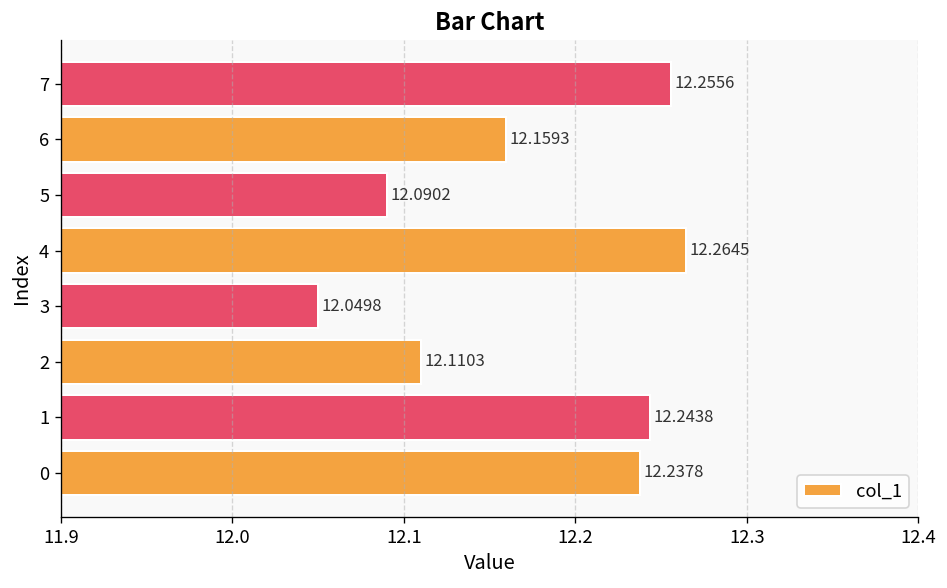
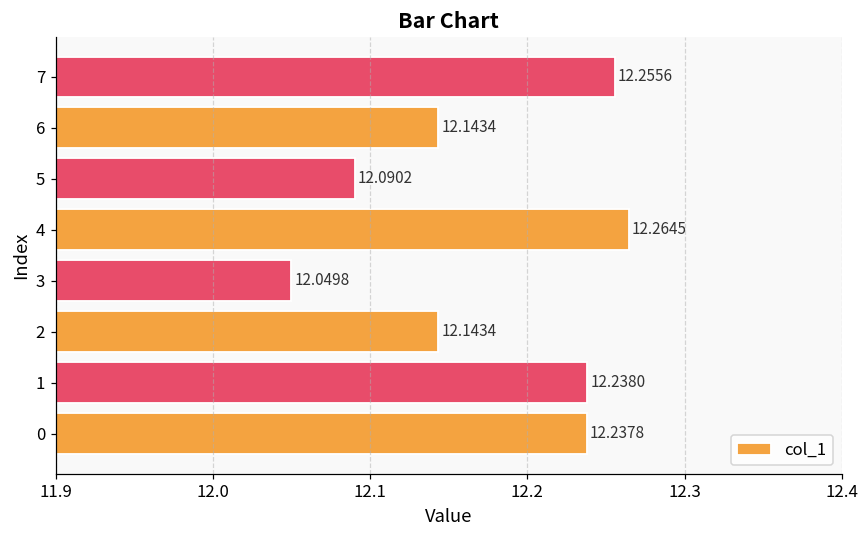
6: 12.1593 -> 12.1434
2: 12.1103 -> 12.1434
1: 12.2438 -> 12.2380
